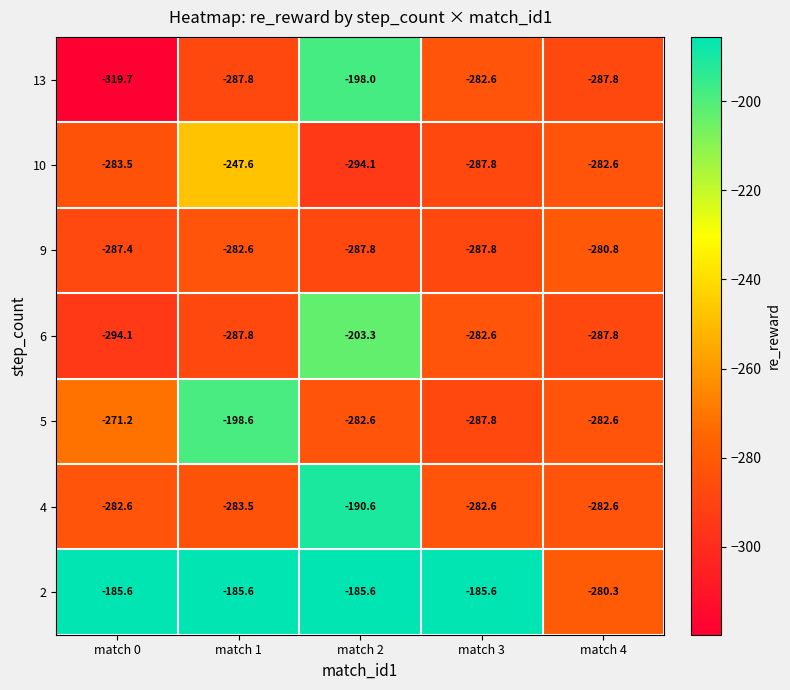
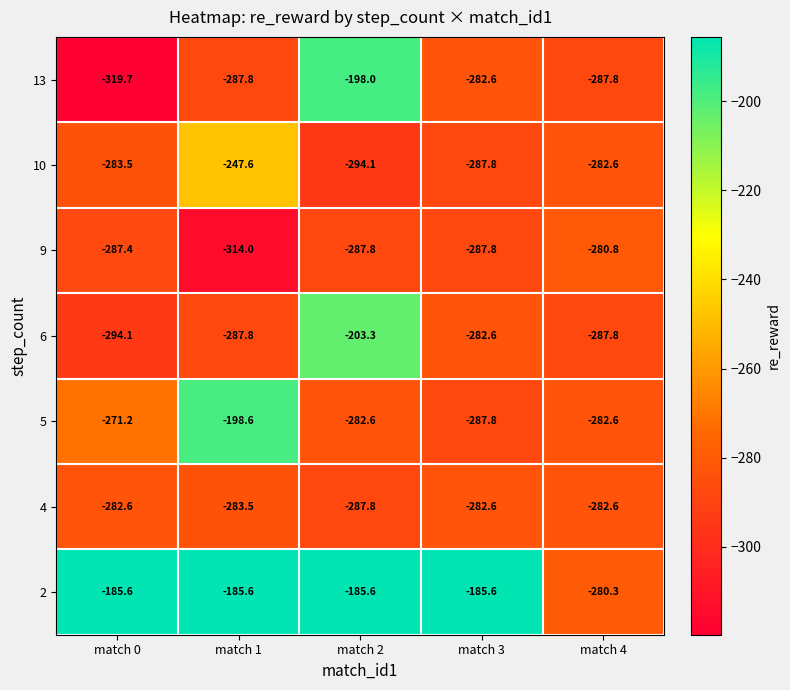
9, match 1: -282.6 -> -314.0
4, match 2: -190.6 -> -287.8
